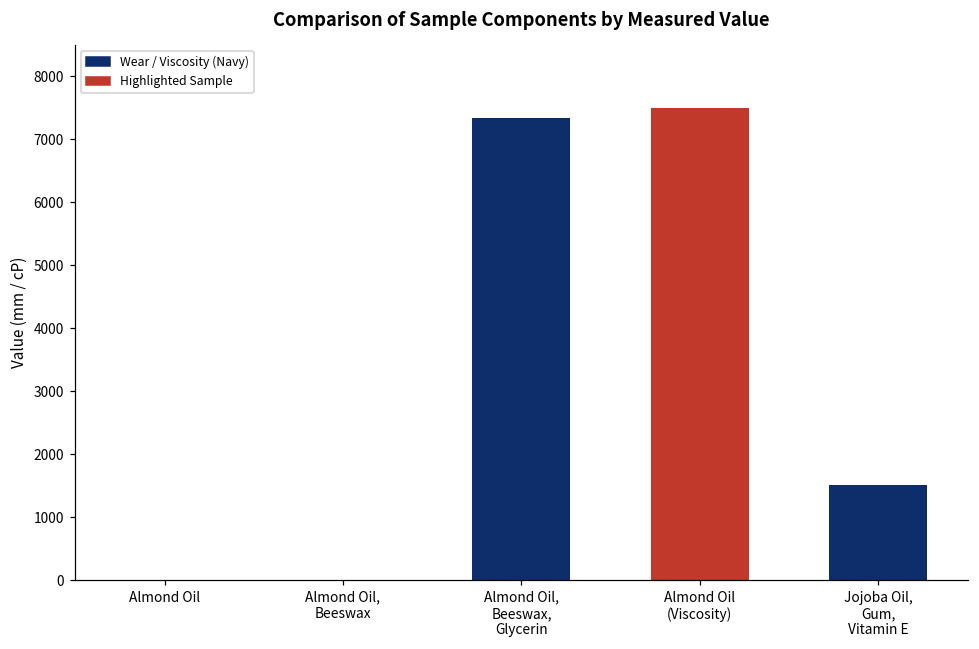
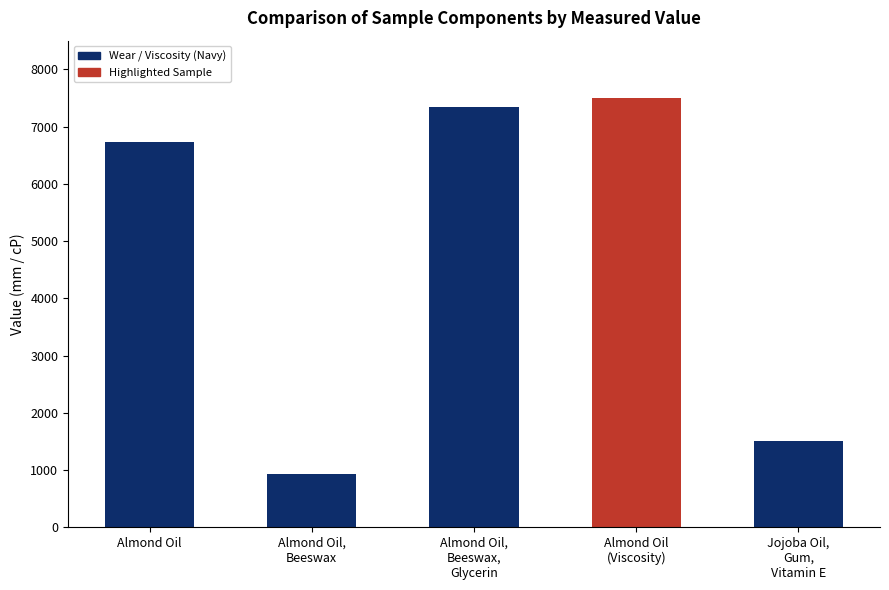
Almond Oil: 0 -> 6700
Almond Oil, Beeswax: 0 -> 900
